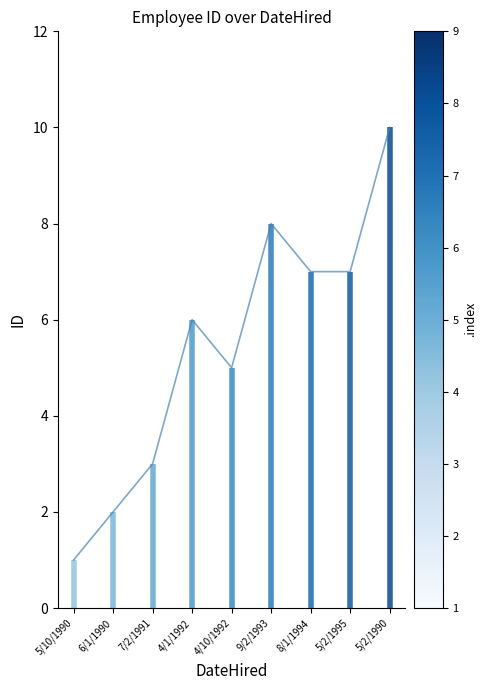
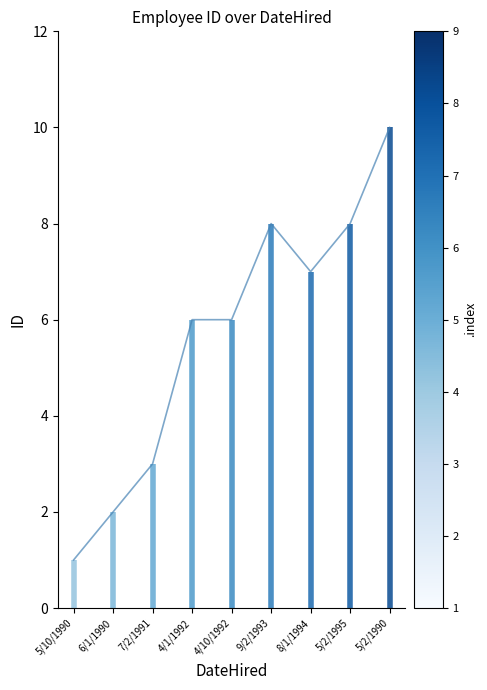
4/10/1992: 5 -> 6
5/2/1995: 7 -> 8
